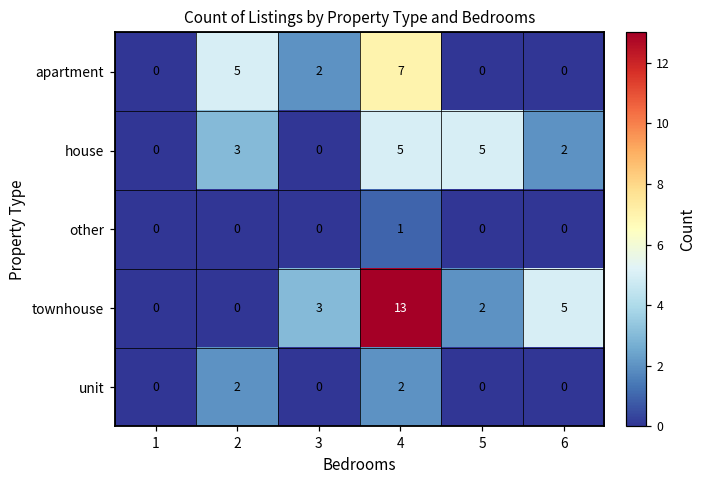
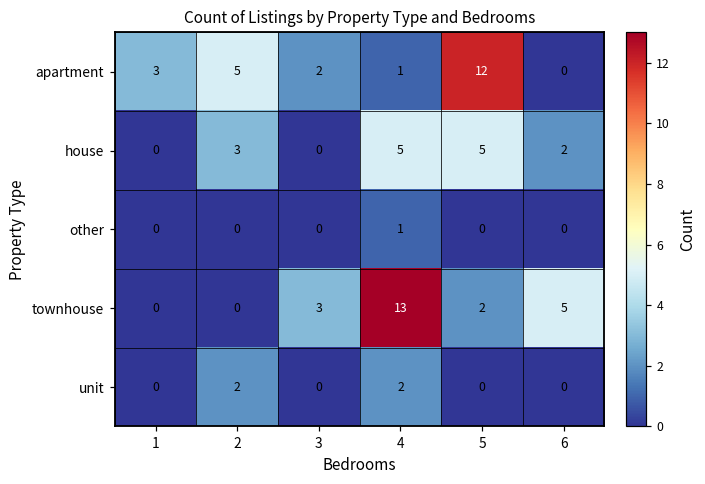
apartment, 1: 0 -> 3
apartment, 4: 7 -> 1
apartment, 5: 0 -> 12
